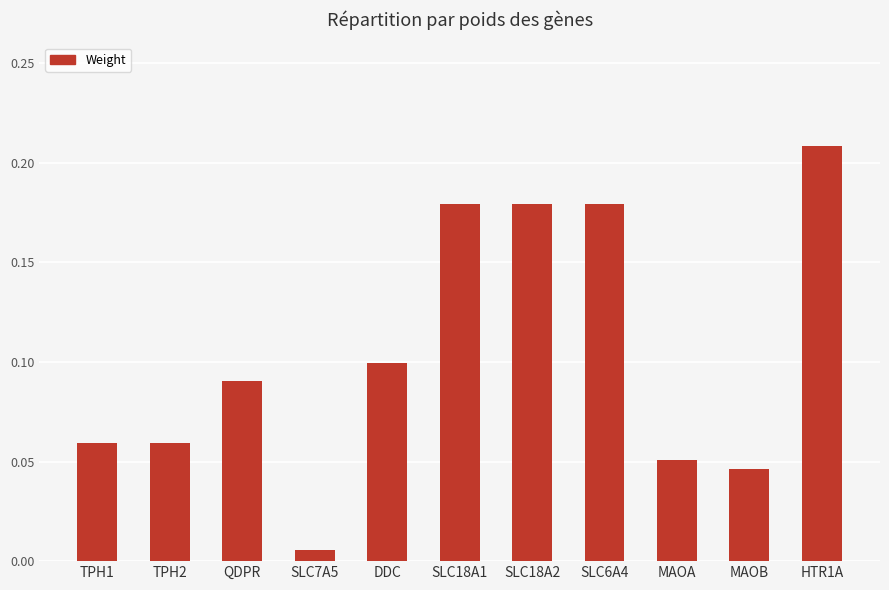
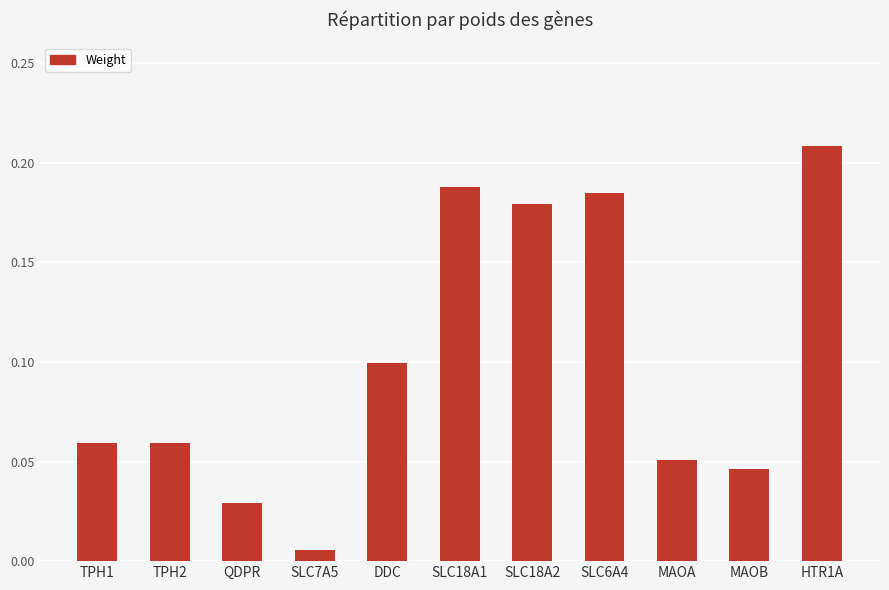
QDPR: 0.091 -> 0.029
SLC18A1: 0.180 -> 0.188
SLC6A4: 0.180 -> 0.186
